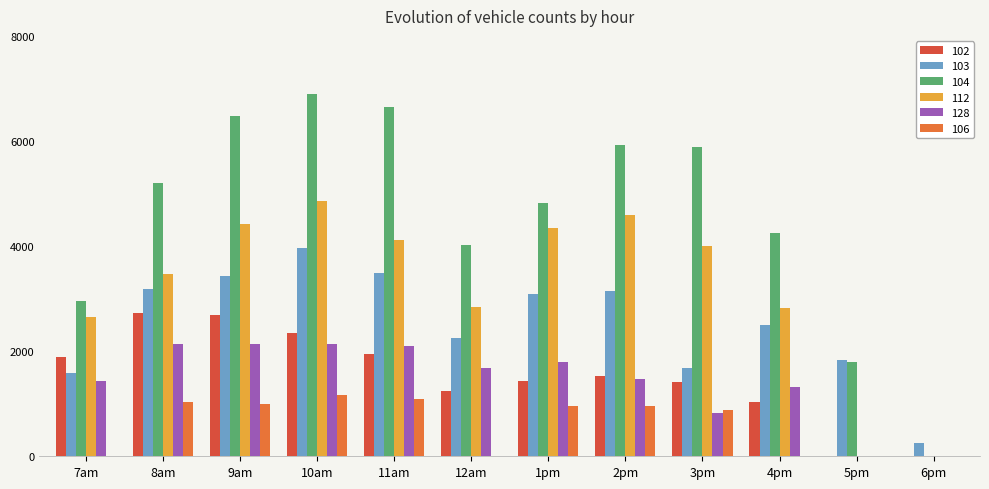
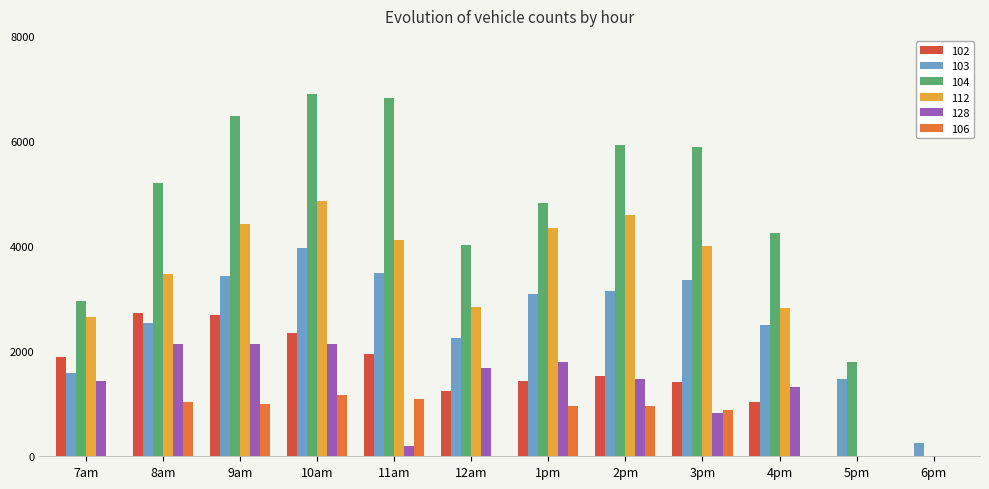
103, 8am: 3200 -> 2500
104, 11am: 6600 -> 6800
128, 11am: 2100 -> 200
103, 3pm: 1700 -> 3300
103, 5pm: 1800 -> 1500
